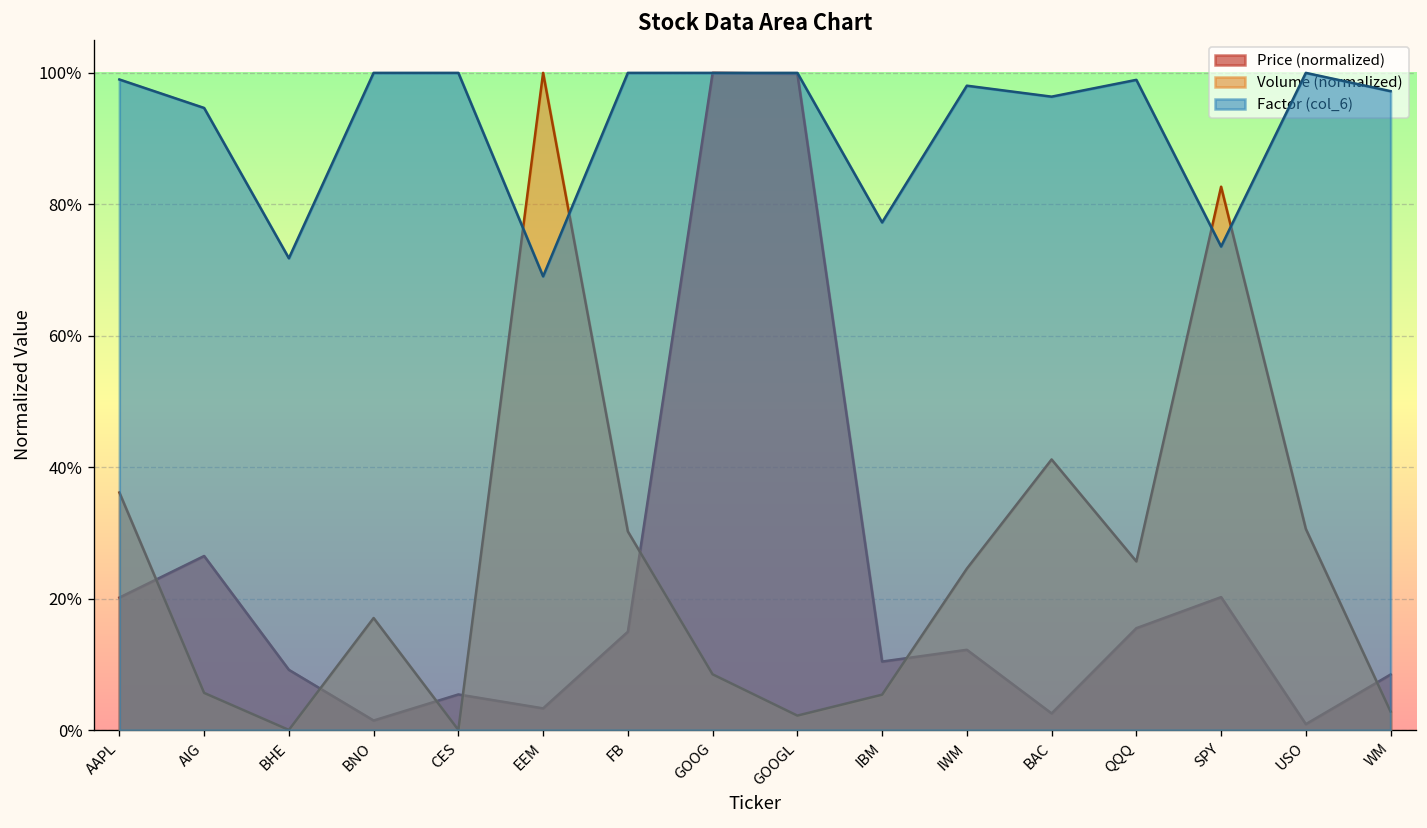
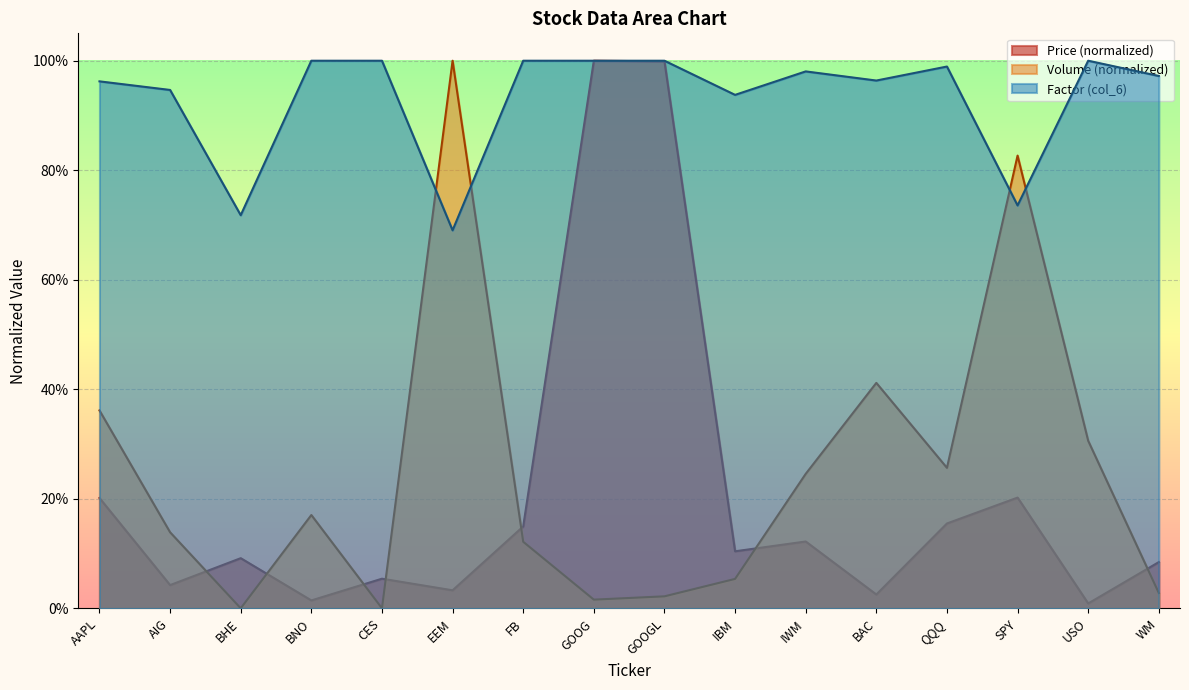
Factor (col_6), AAPL: 99% -> 96%
Price (normalized), AIG: 26% -> 4%
Volume (normalized), AIG: 6% -> 14%
Volume (normalized), FB: 30% -> 12%
Volume (normalized), GOOG: 8% -> 2%
Factor (col_6), IBM: 77% -> 94%
